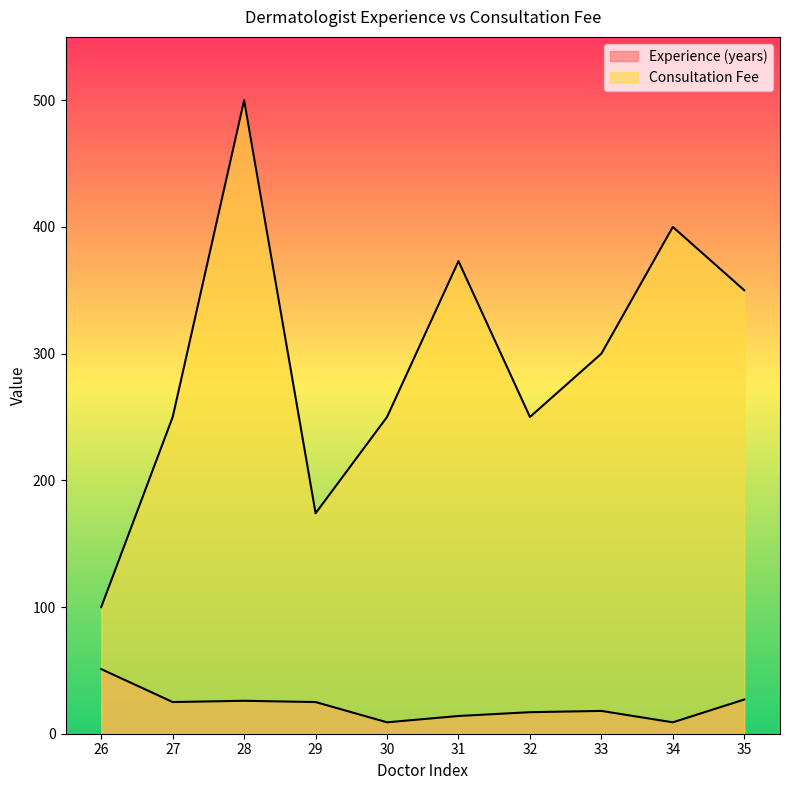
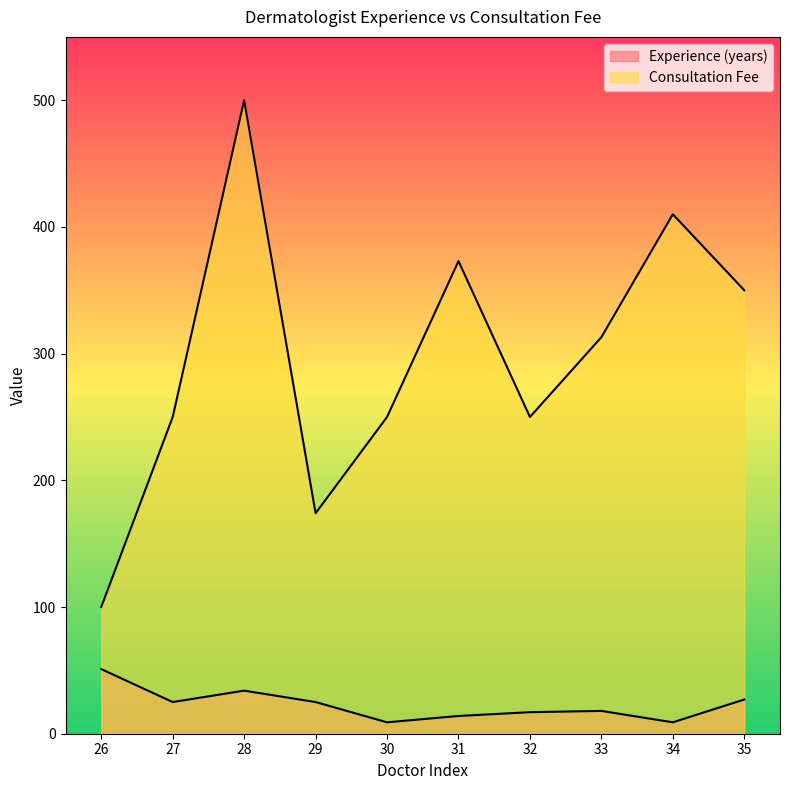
Experience (years), 28: 26 -> 34
Consultation Fee, 33: 300 -> 313
Consultation Fee, 34: 400 -> 410
